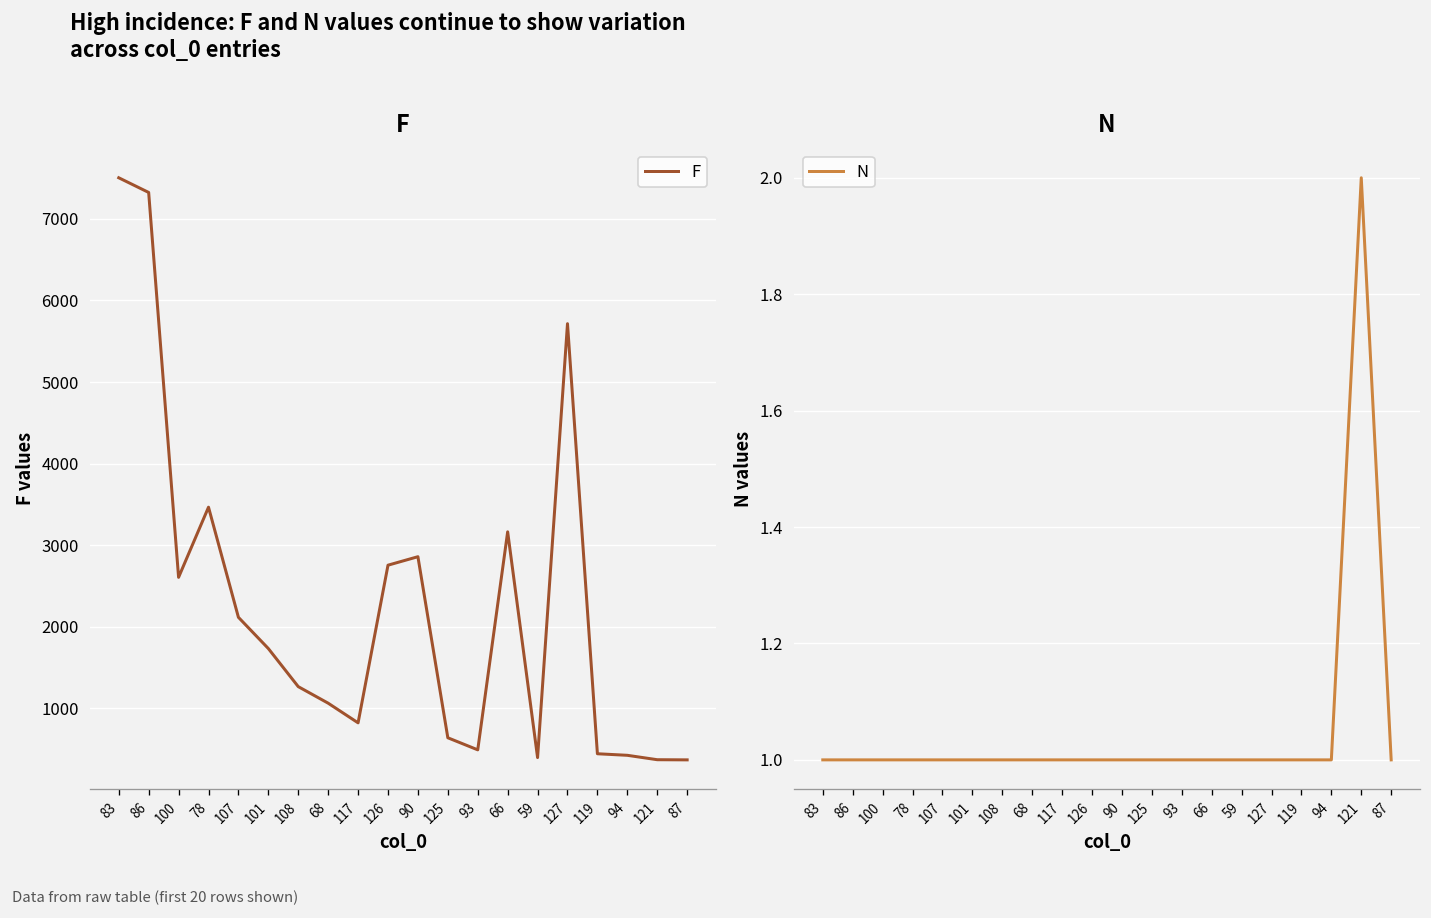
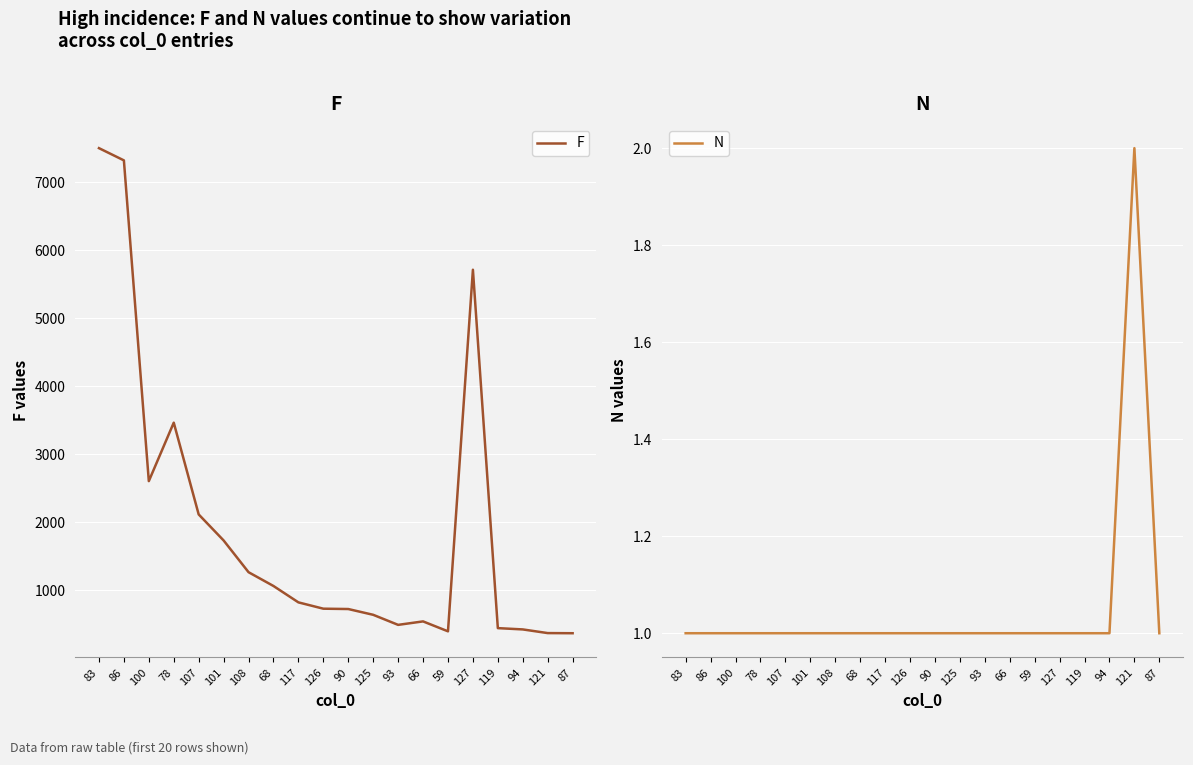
F, 126: 2800 -> 700
F, 90: 2900 -> 700
F, 66: 3200 -> 500
